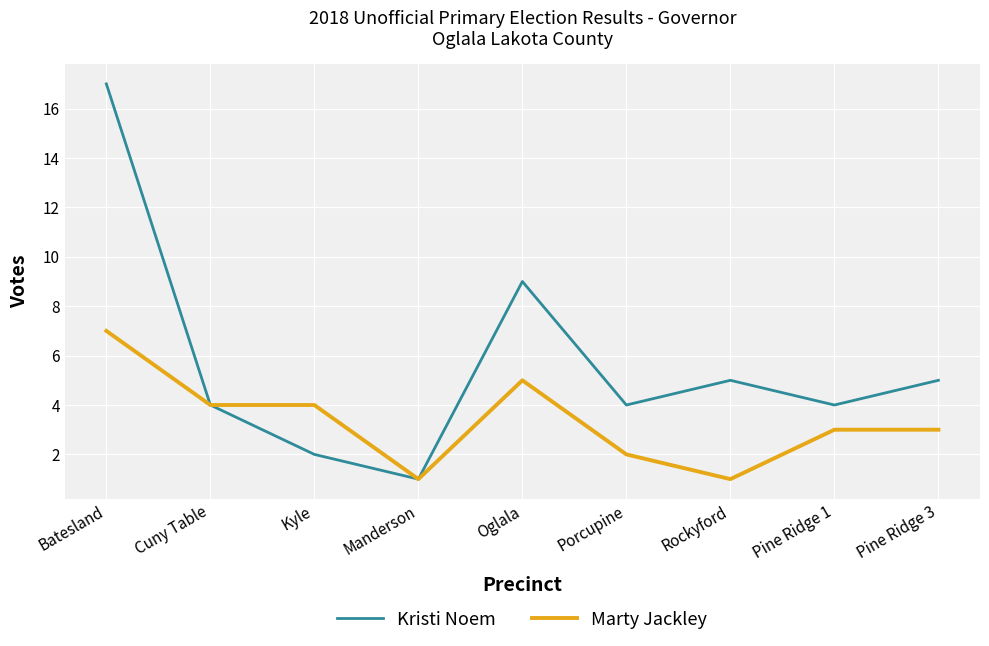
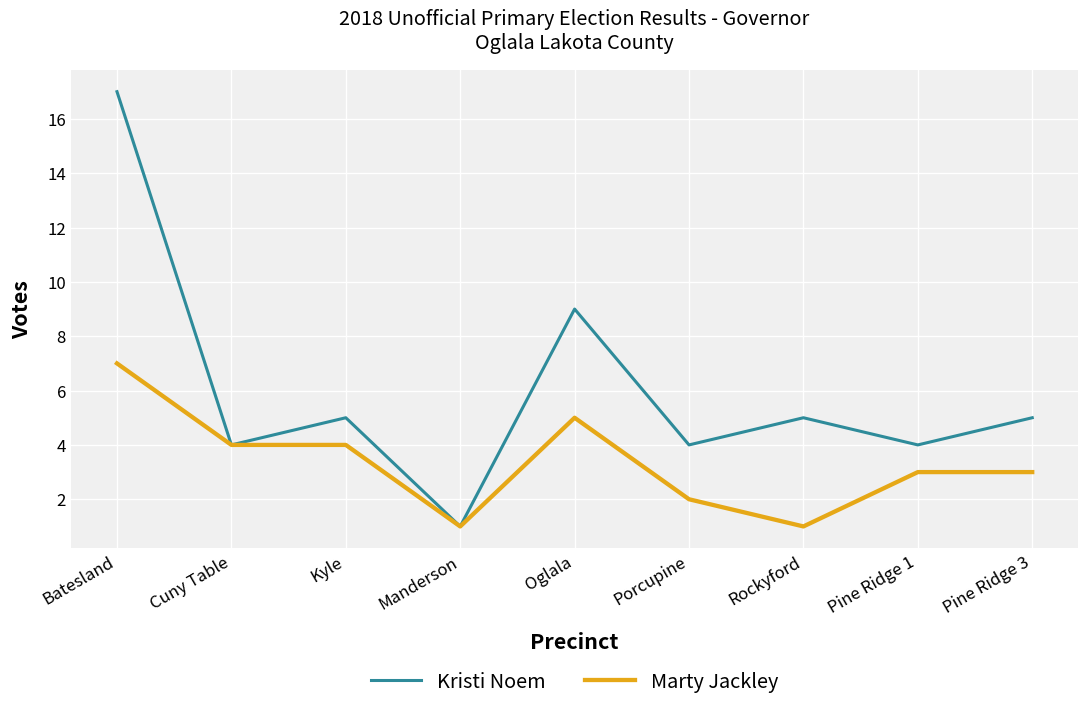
Kristi Noem, Kyle: 2 -> 5
